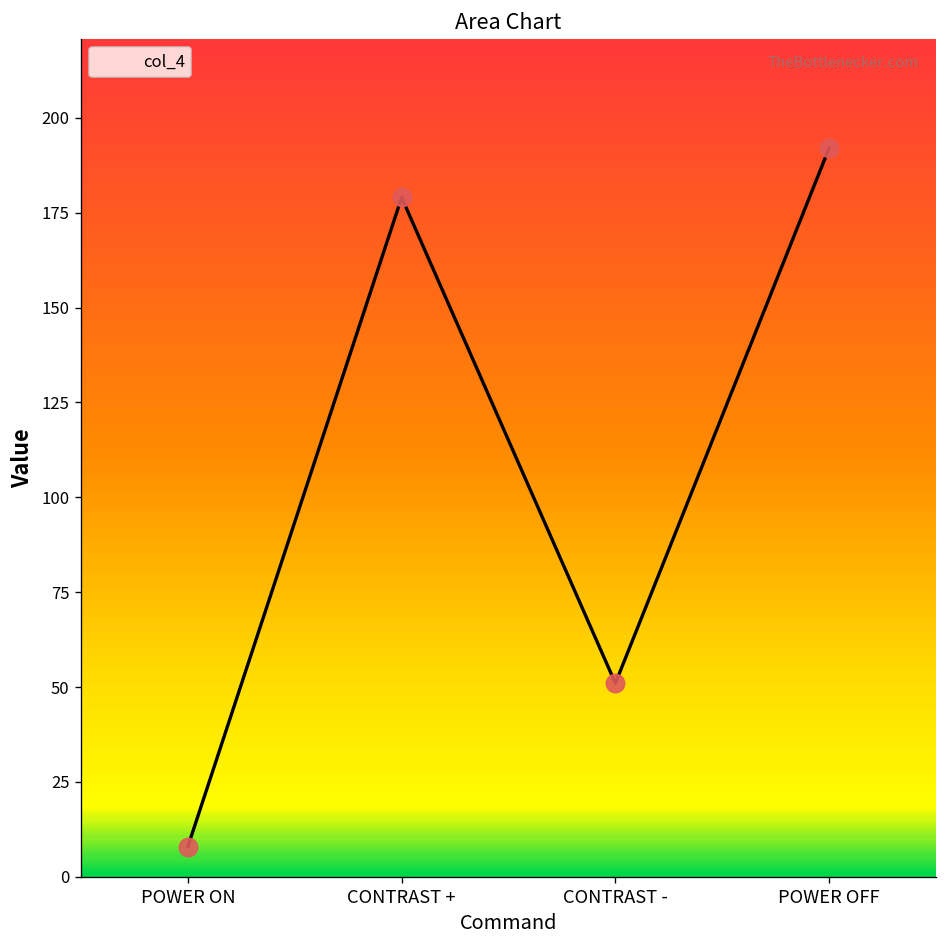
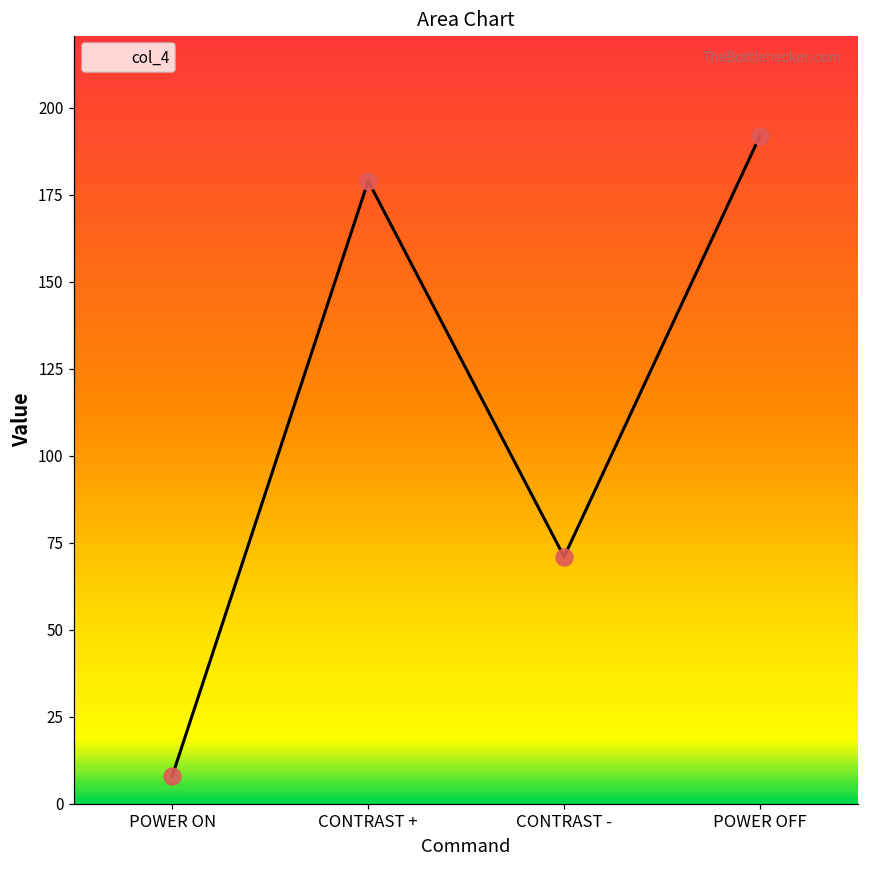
CONTRAST -: 51 -> 71
